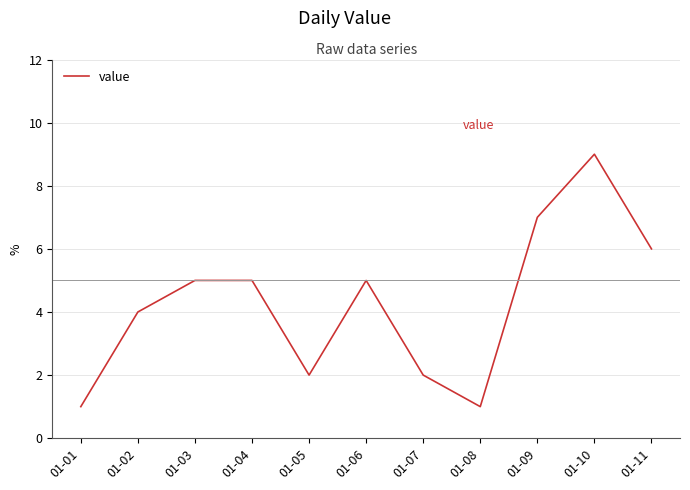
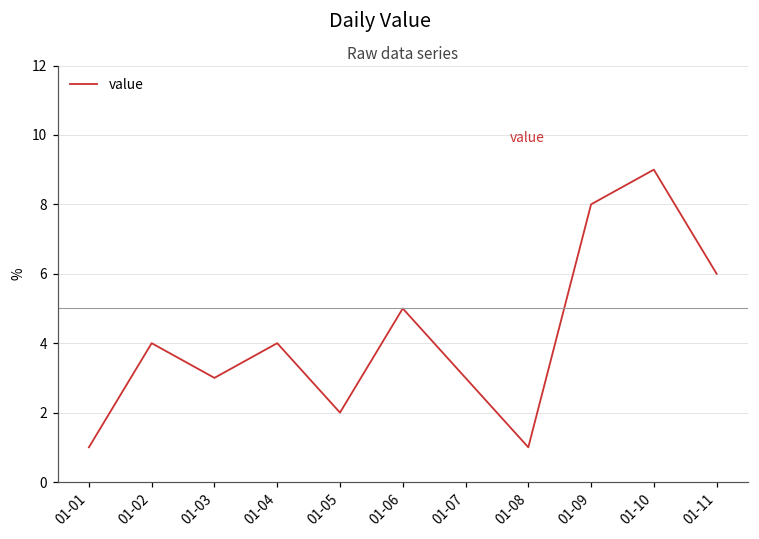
01-03: 5 -> 3
01-04: 5 -> 4
01-07: 2 -> 3
01-09: 7 -> 8
